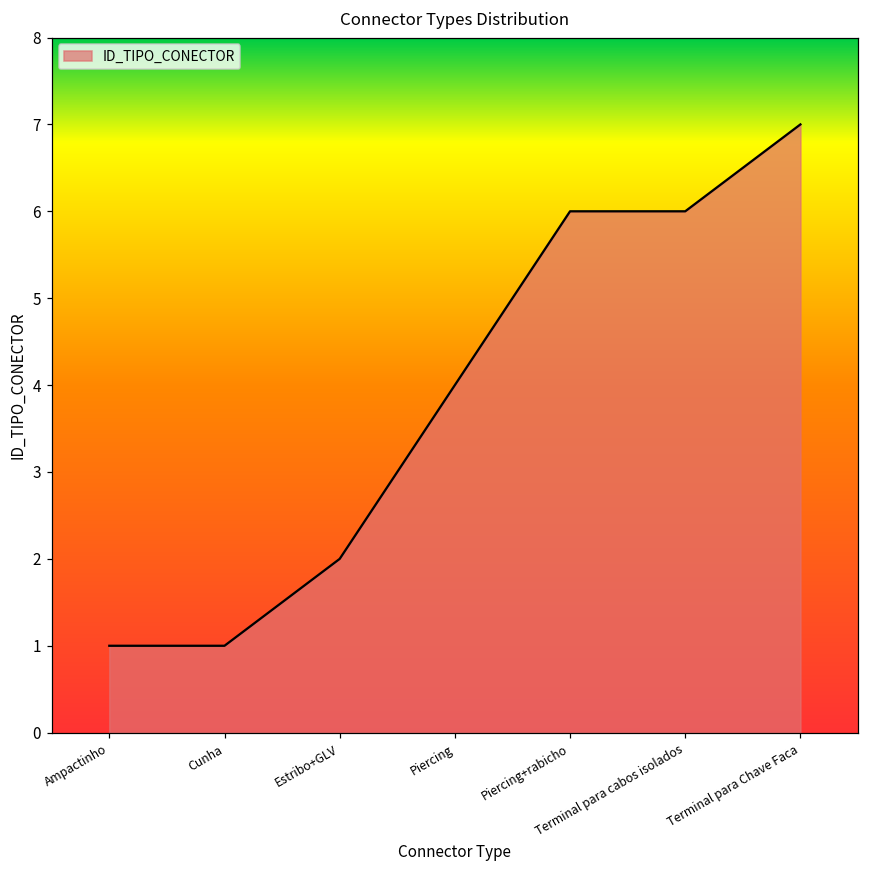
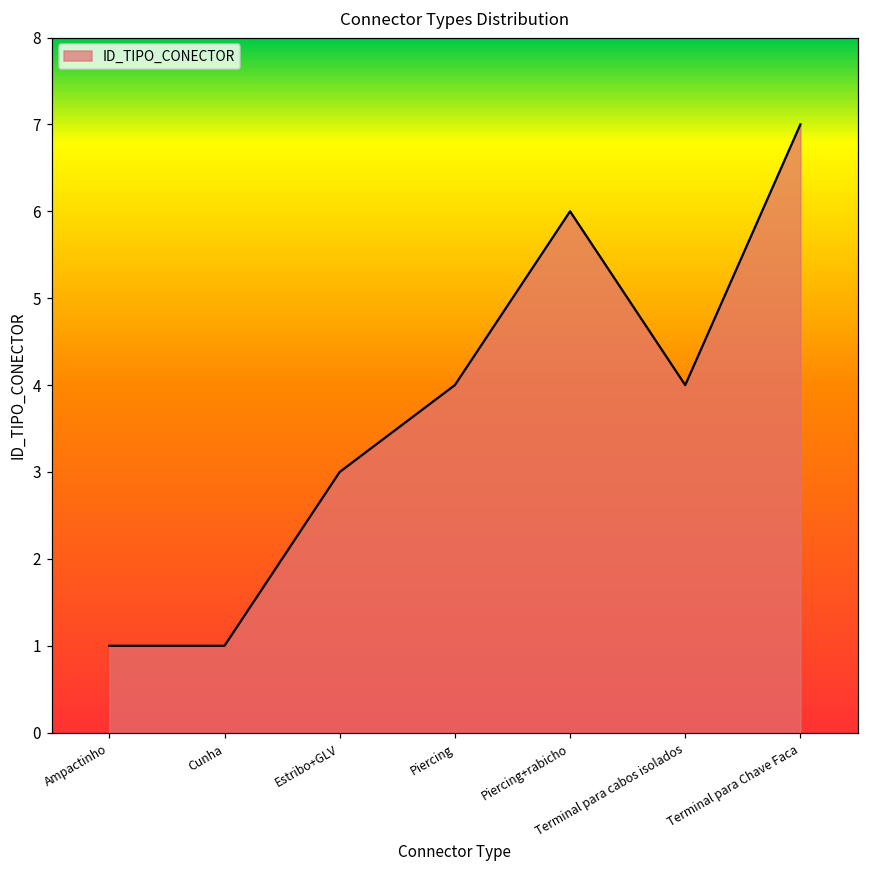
Estribo+GLV: 2 -> 3
Terminal para cabos isolados: 6 -> 4
